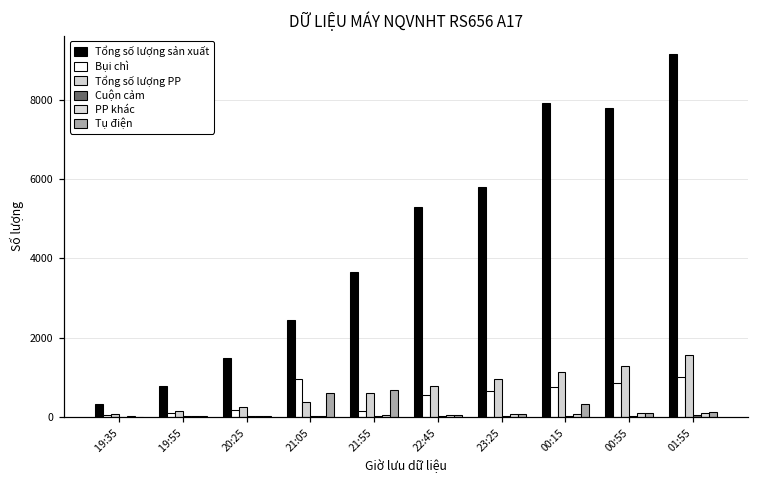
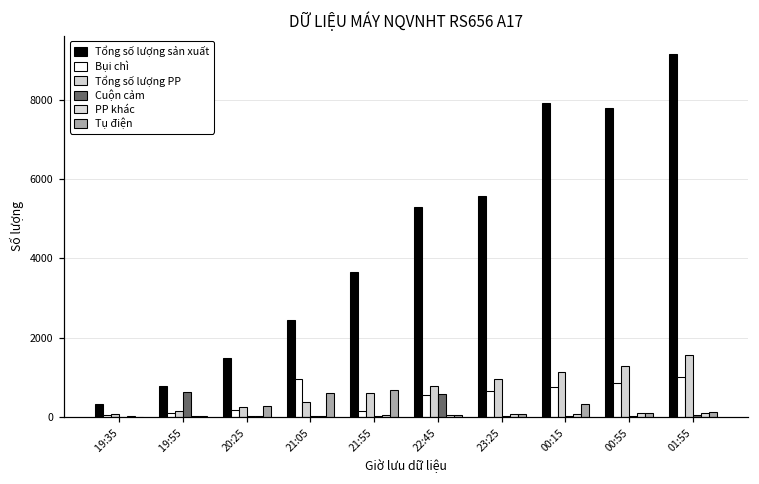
Cuộn cảm, 19:55: 0 -> 600
Tụ điện, 20:25: 0 -> 300
Cuộn cảm, 22:45: 0 -> 600
Tổng số lượng sản xuất, 23:25: 5800 -> 5600
